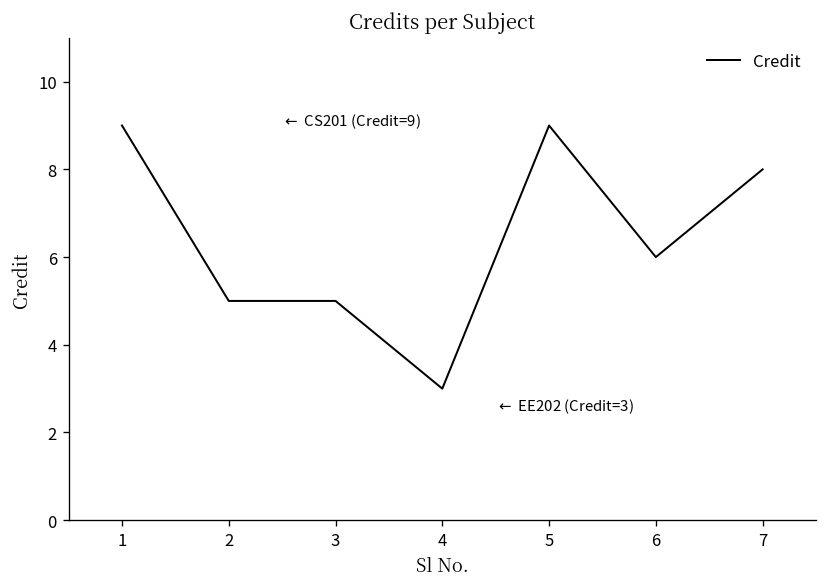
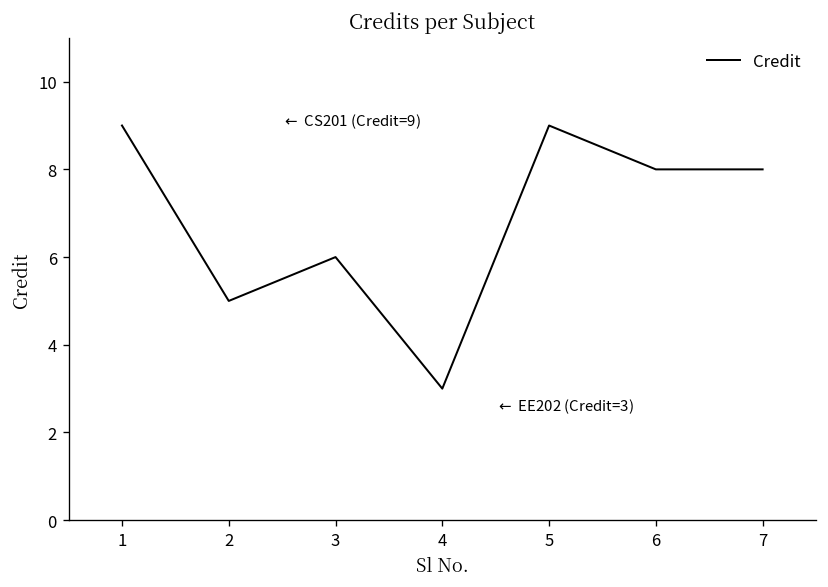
3: 5 -> 6
6: 6 -> 8
